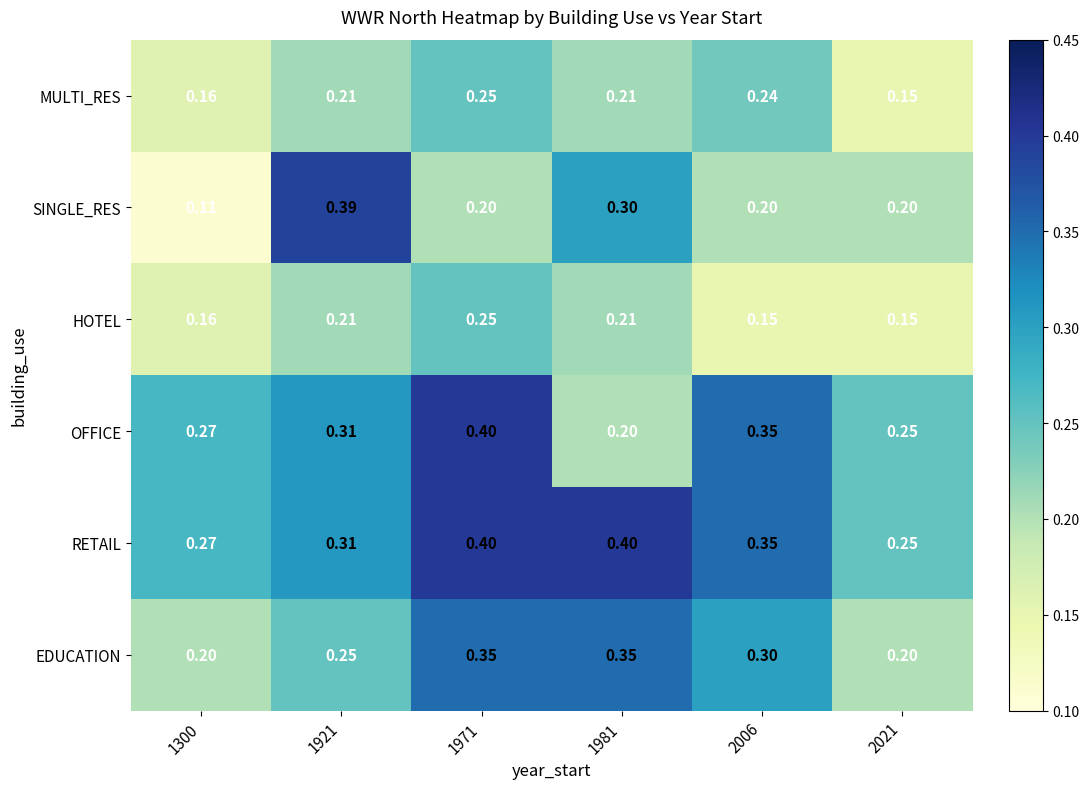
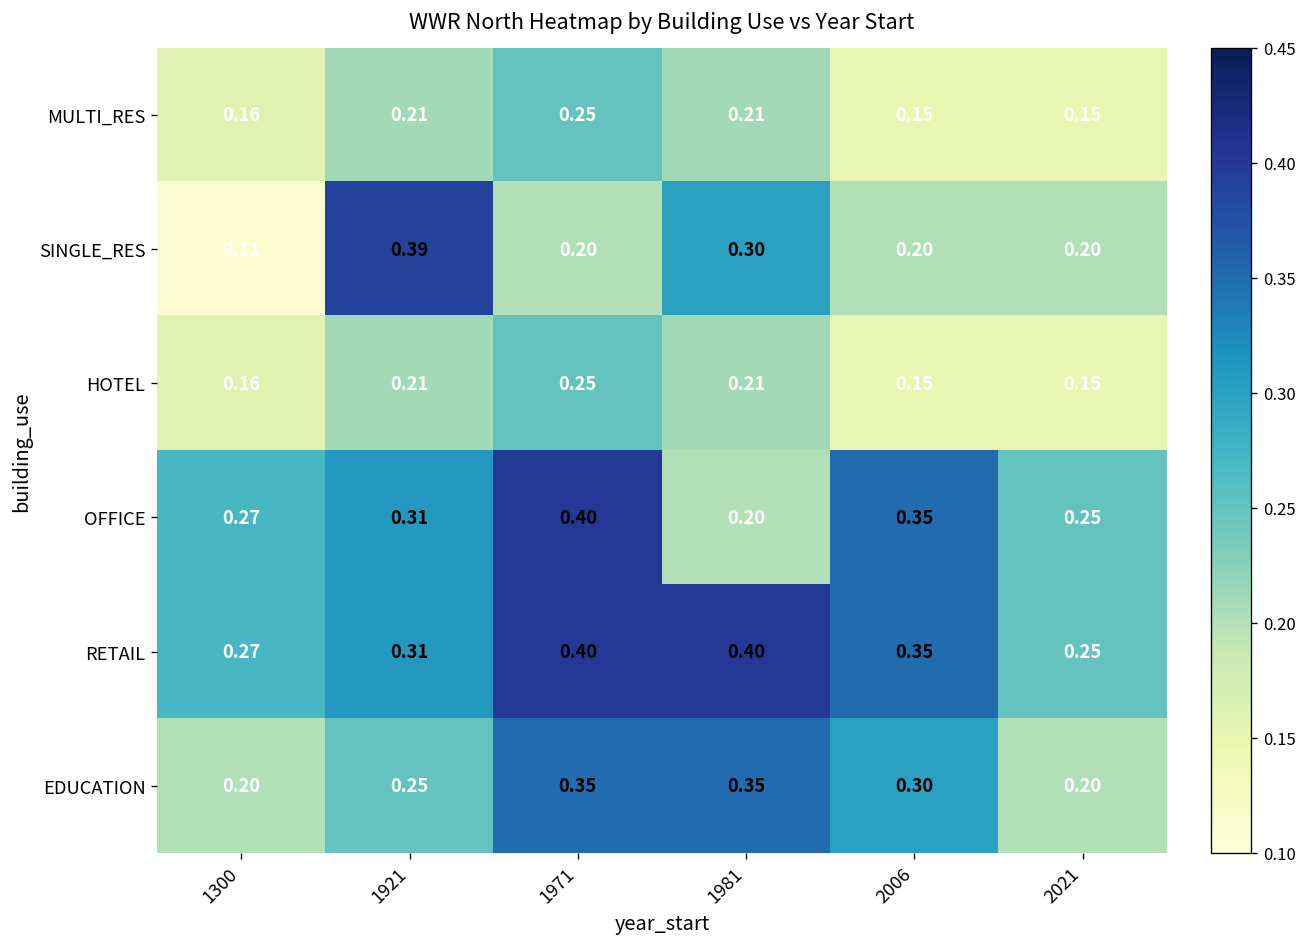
MULTI_RES, 2006: 0.24 -> 0.15
